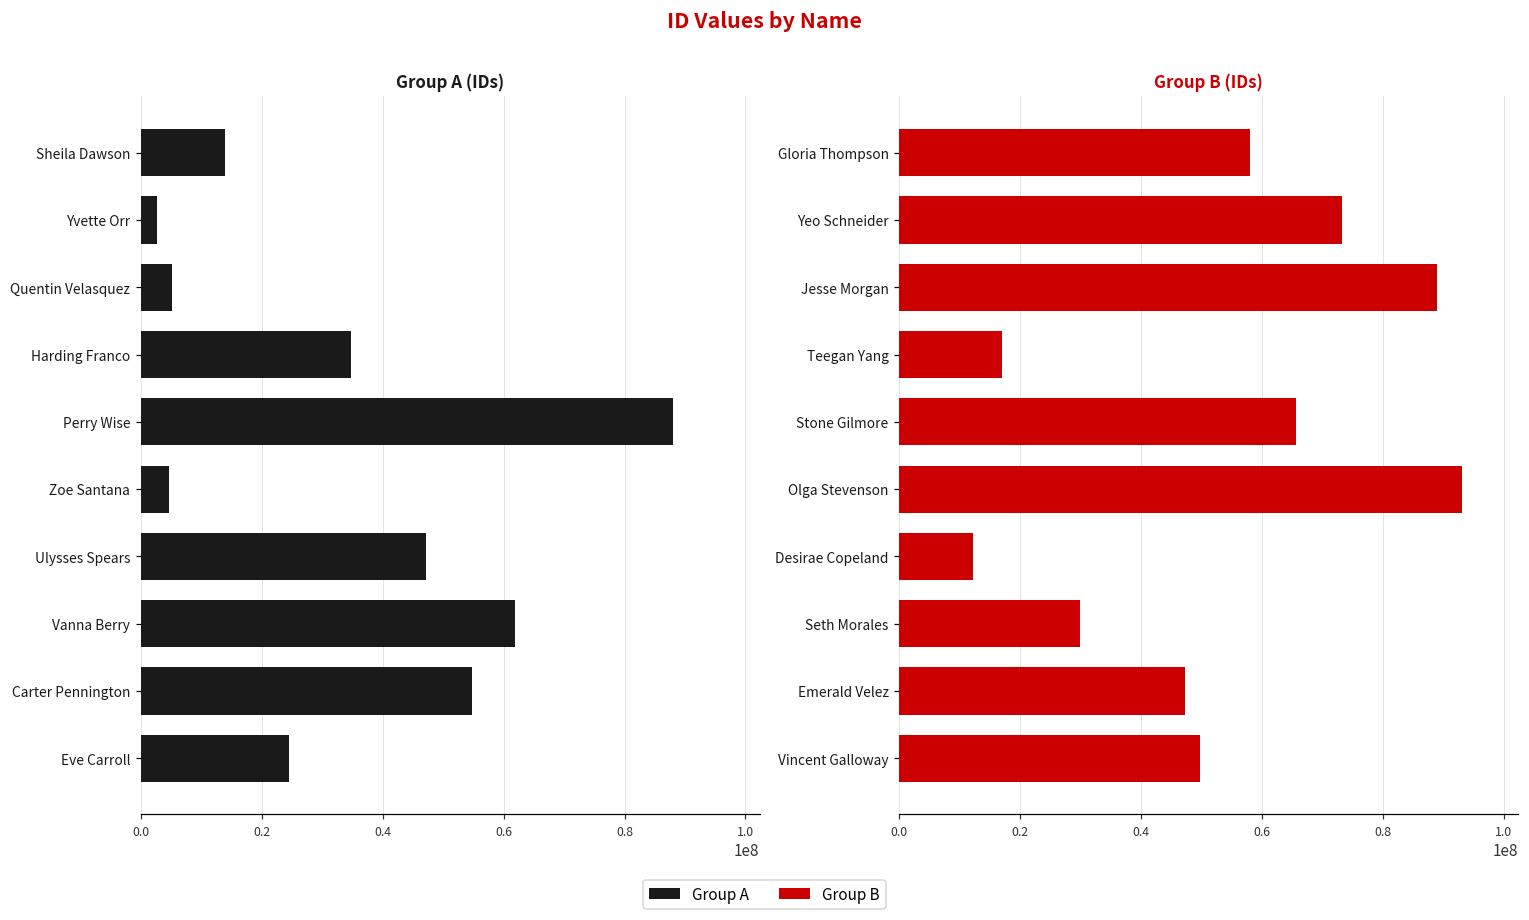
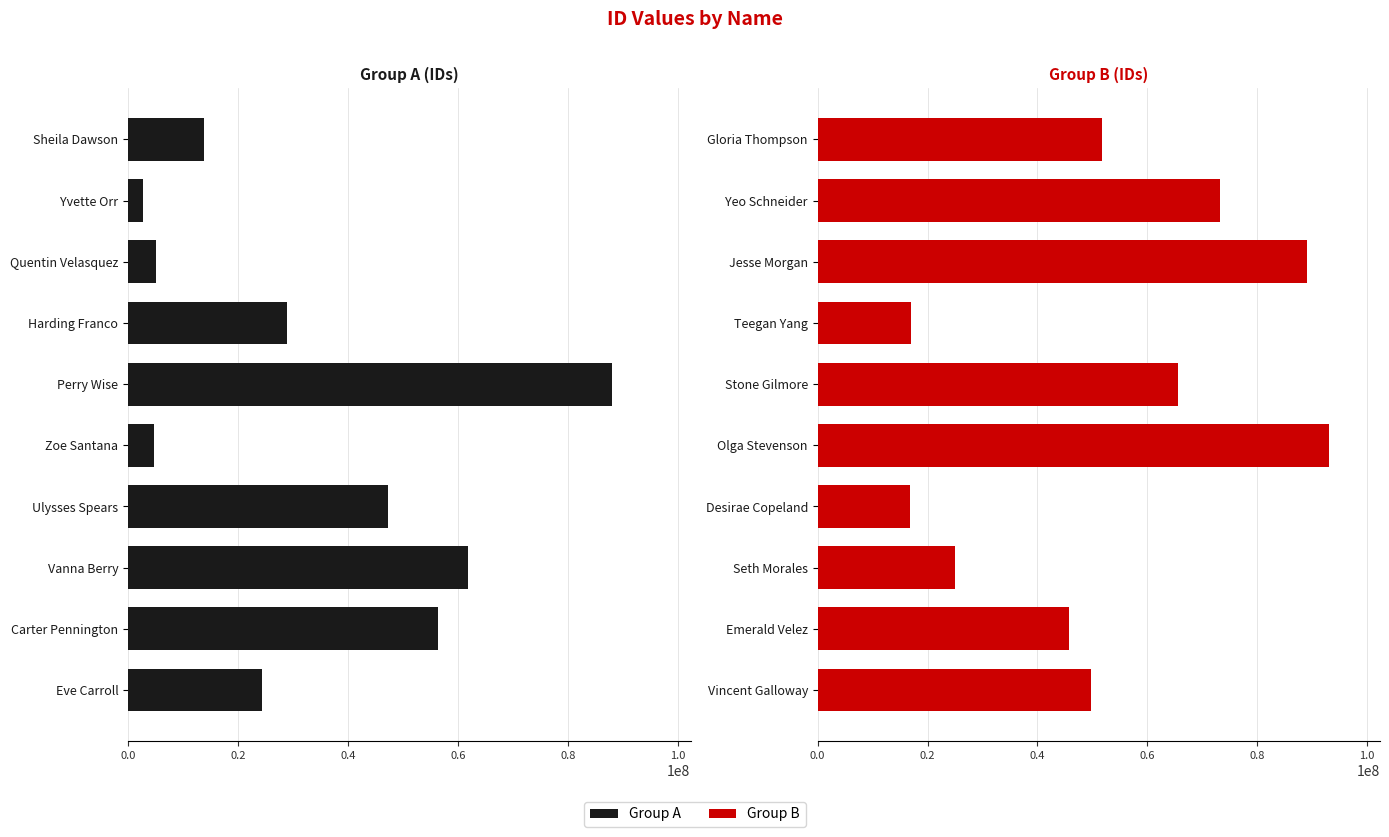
Group A (IDs), Harding Franco: 35000000 -> 29000000
Group A (IDs), Carter Pennington: 55000000 -> 56000000
Group B (IDs), Gloria Thompson: 58000000 -> 52000000
Group B (IDs), Desirae Copeland: 12000000 -> 17000000
Group B (IDs), Seth Morales: 30000000 -> 25000000
Group B (IDs), Emerald Velez: 47000000 -> 46000000
